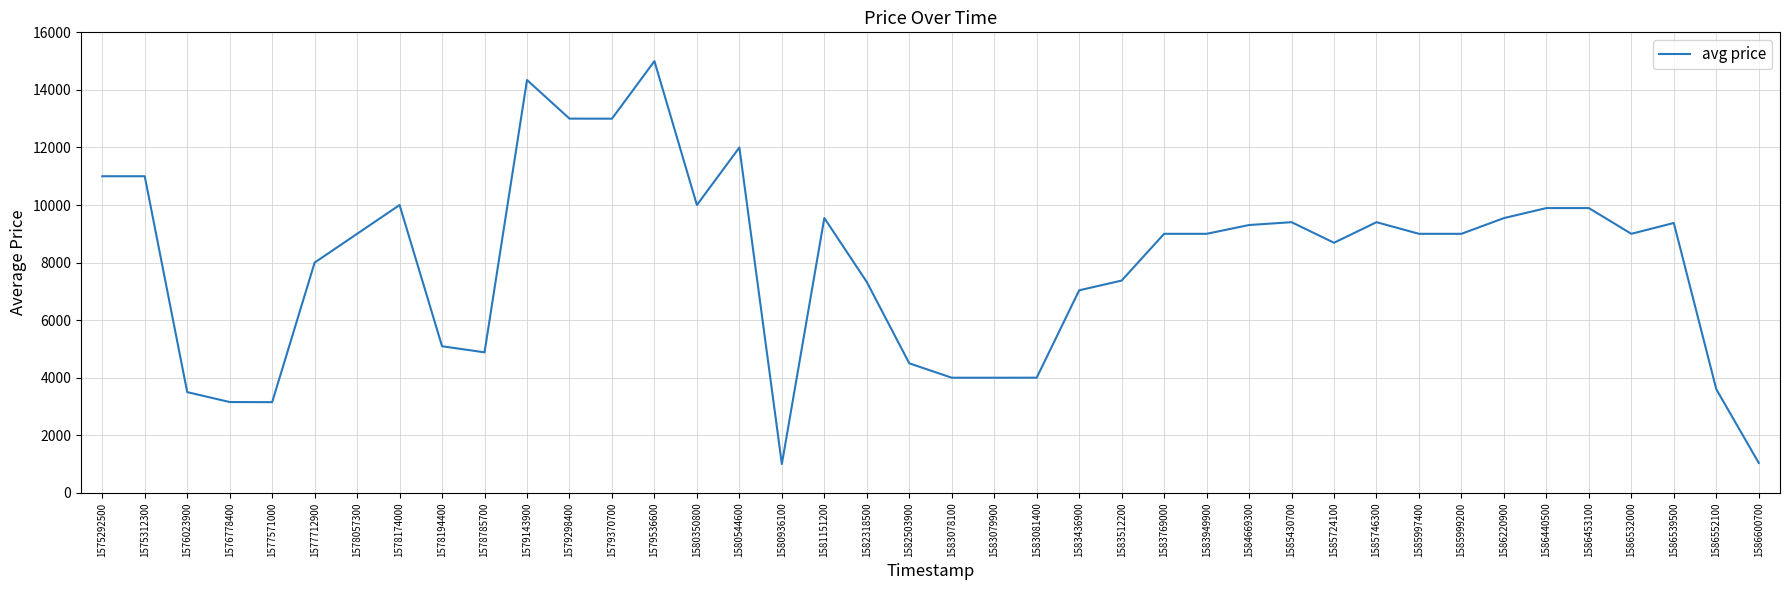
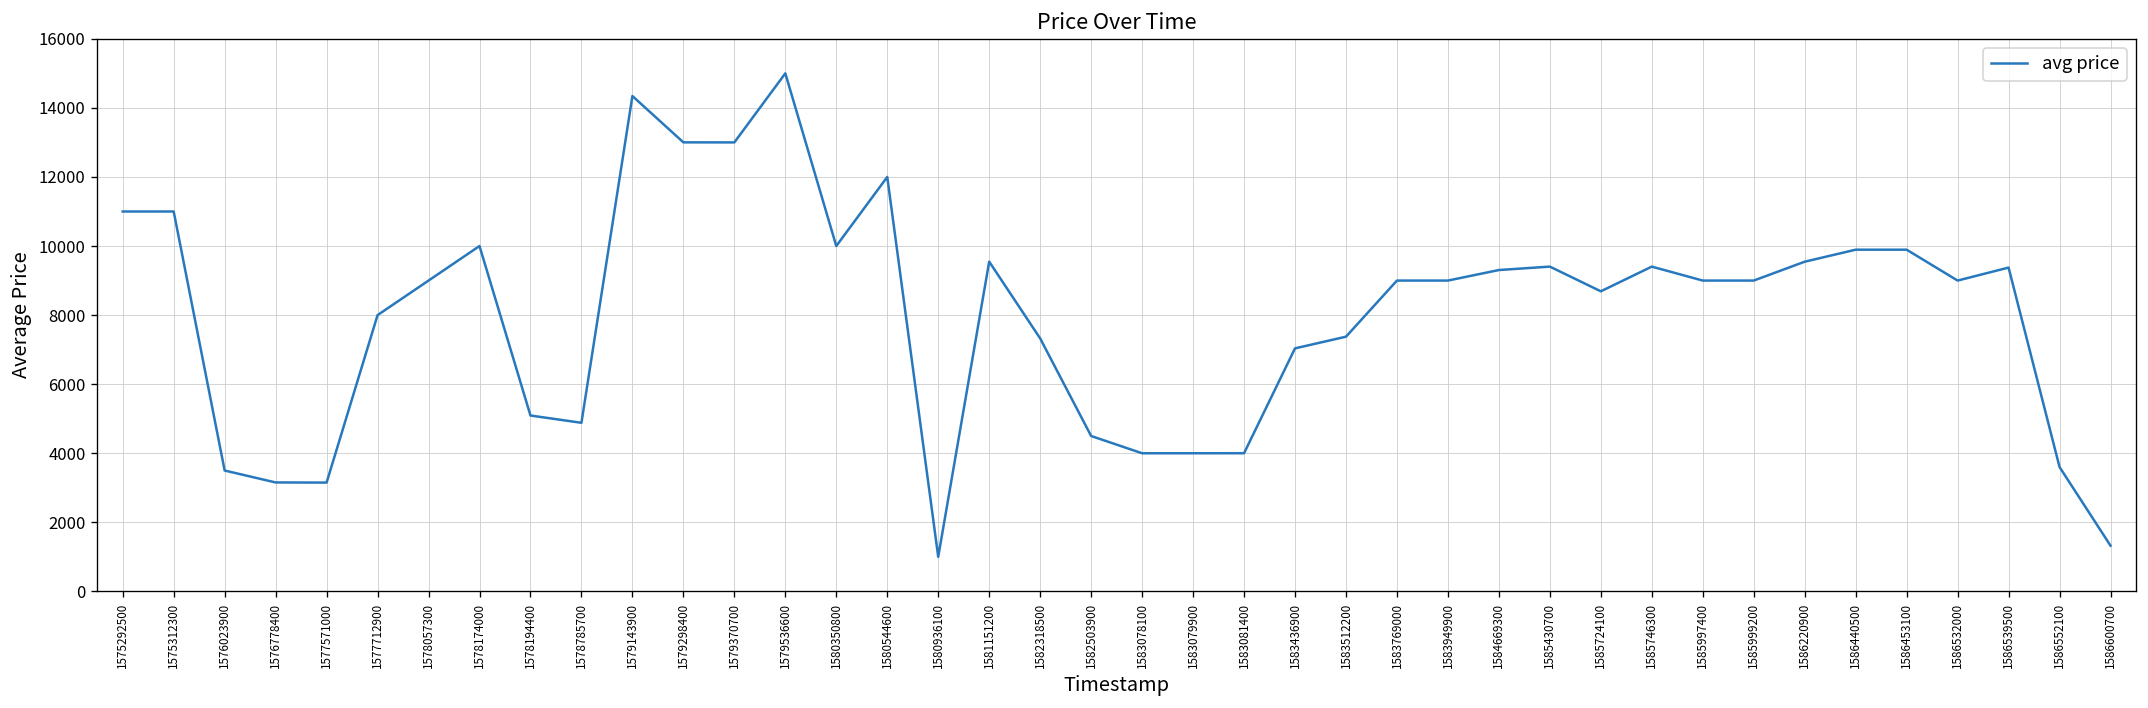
1586600700: 1000 -> 1300
